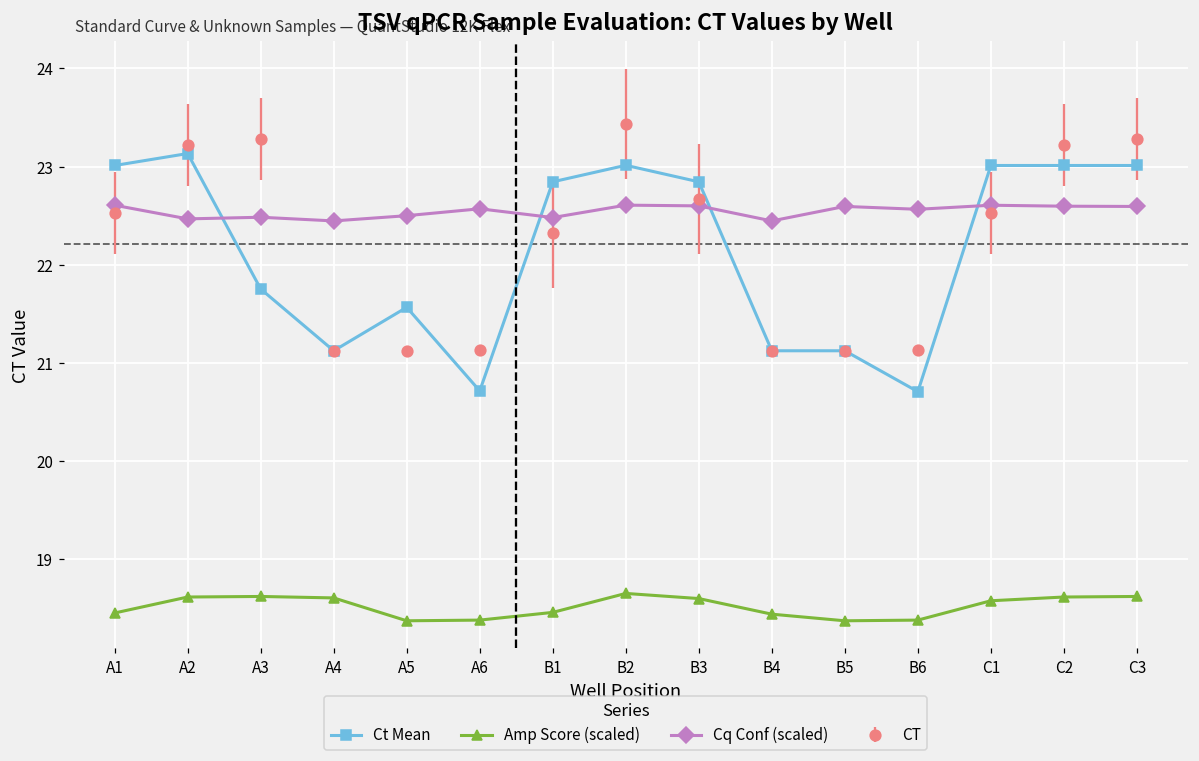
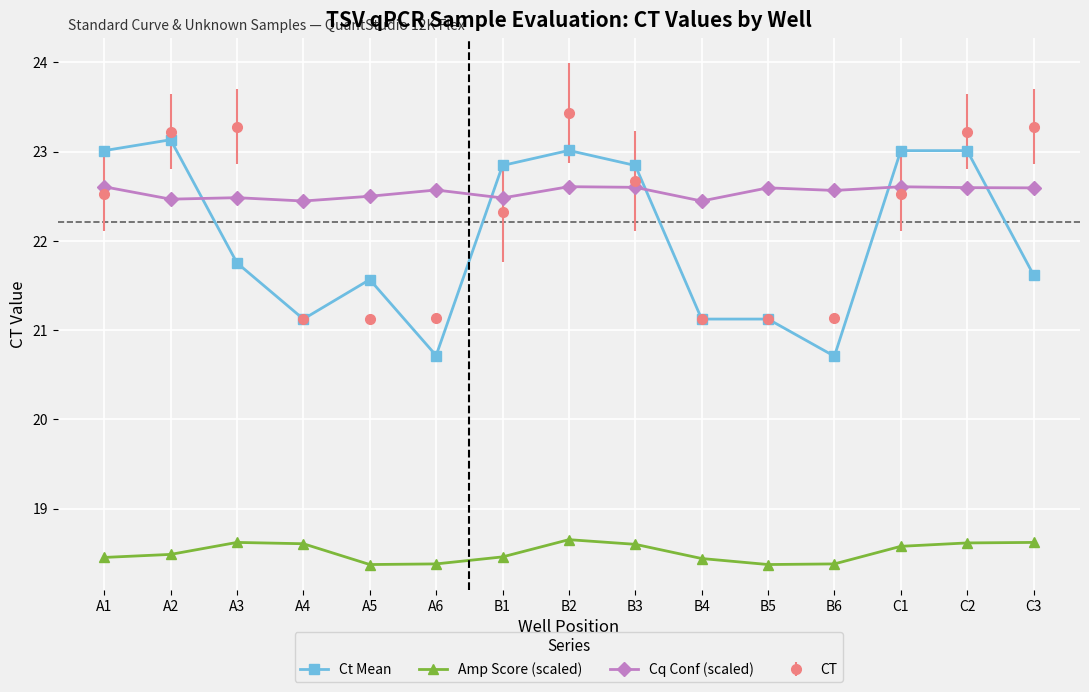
Amp Score (scaled), A2: 18.6 -> 18.5
Ct Mean, C3: 23.0 -> 21.6
